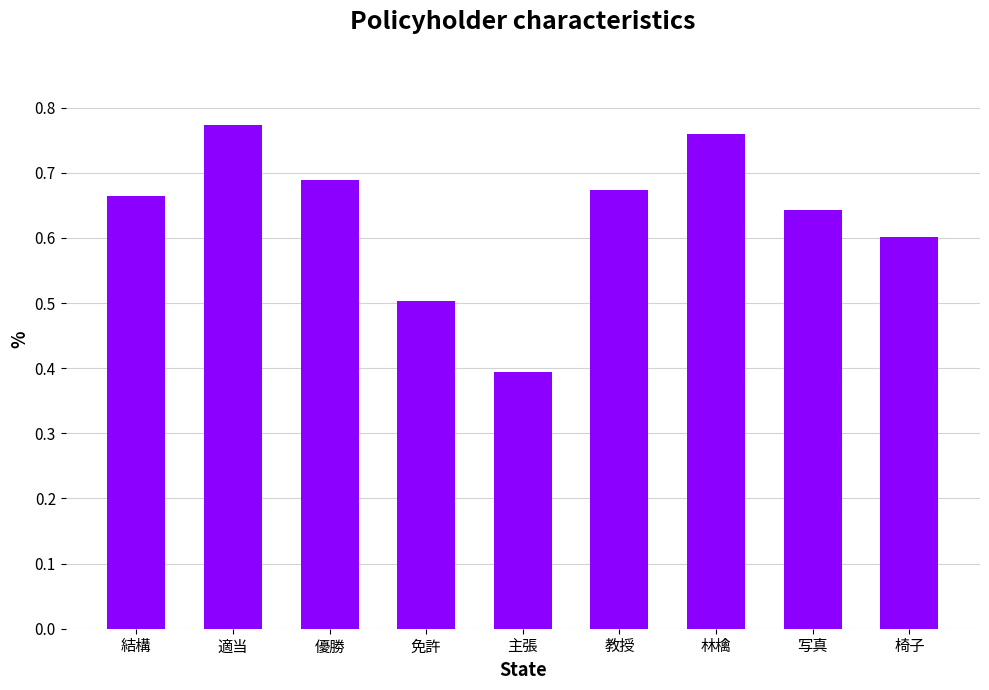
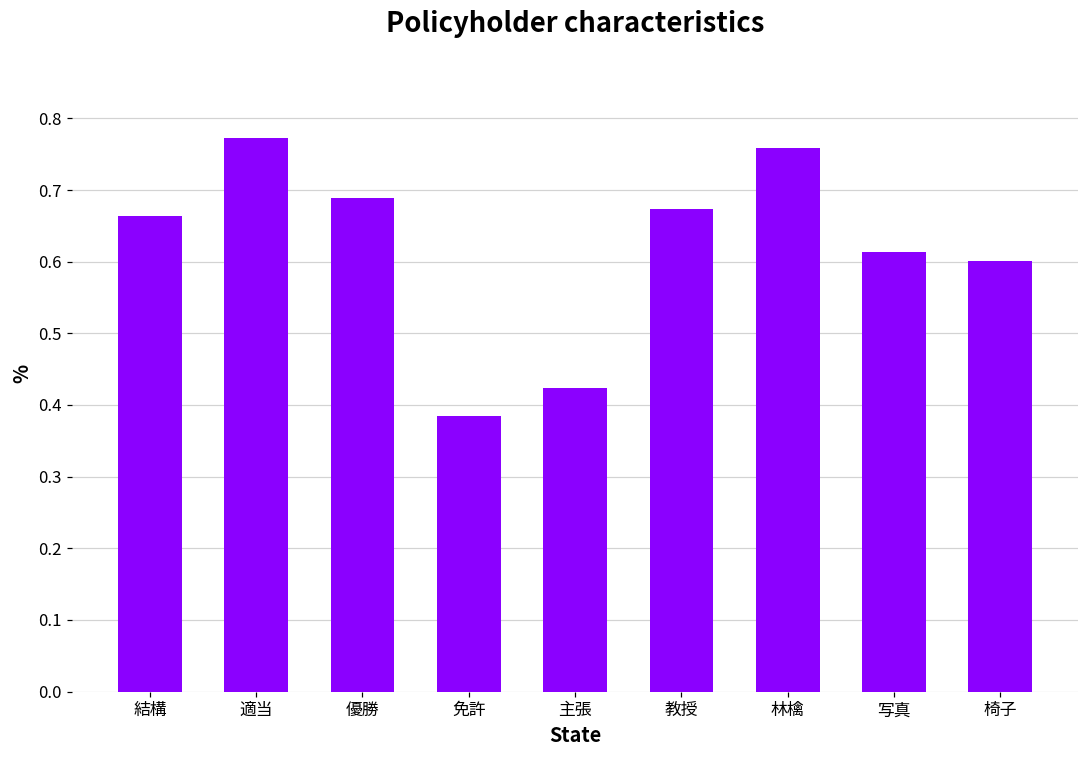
免許: 0.50 -> 0.38
主張: 0.39 -> 0.42
写真: 0.64 -> 0.61
